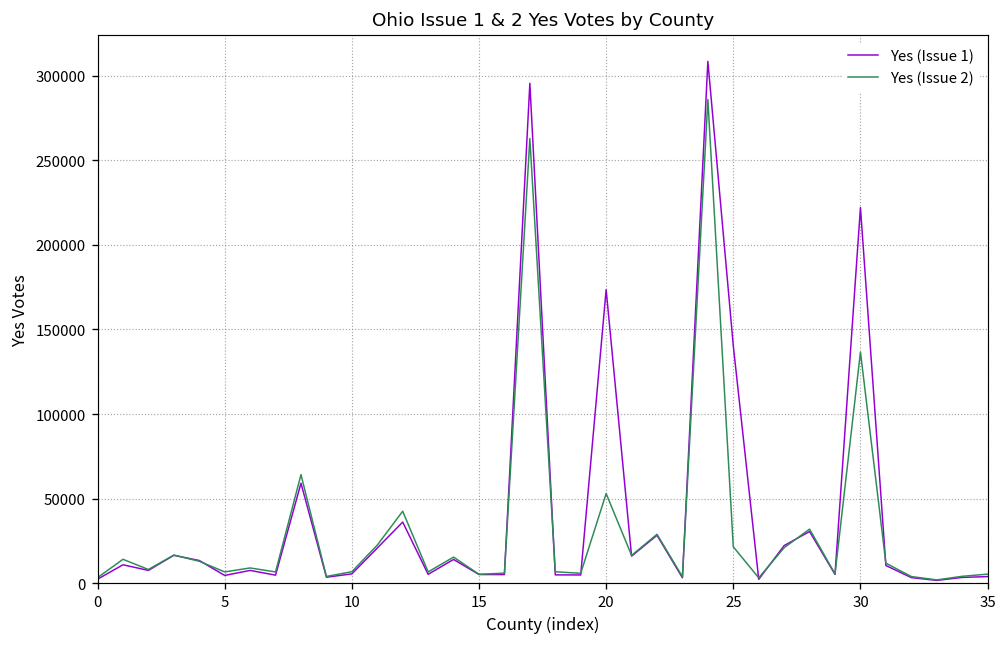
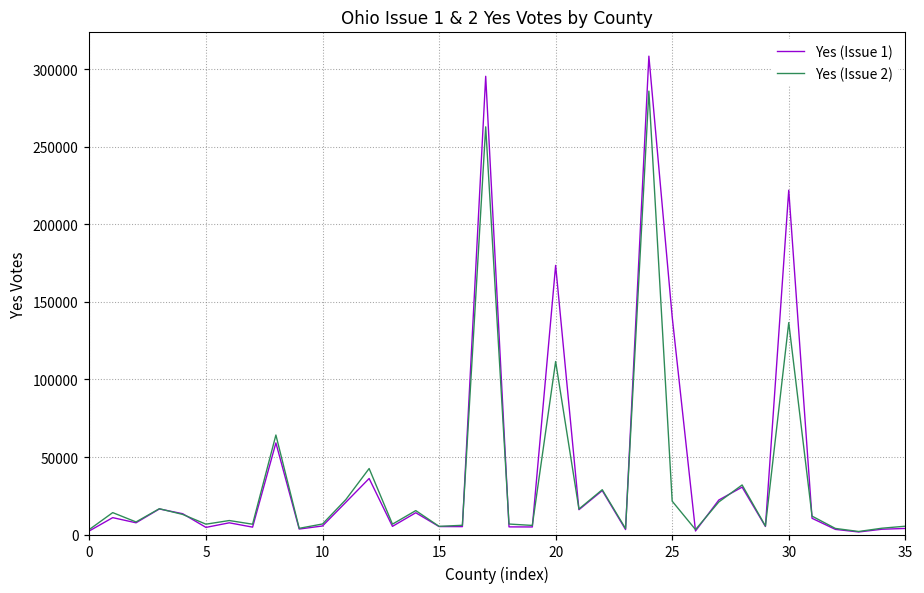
Yes (Issue 2), 20: 53000 -> 112000
